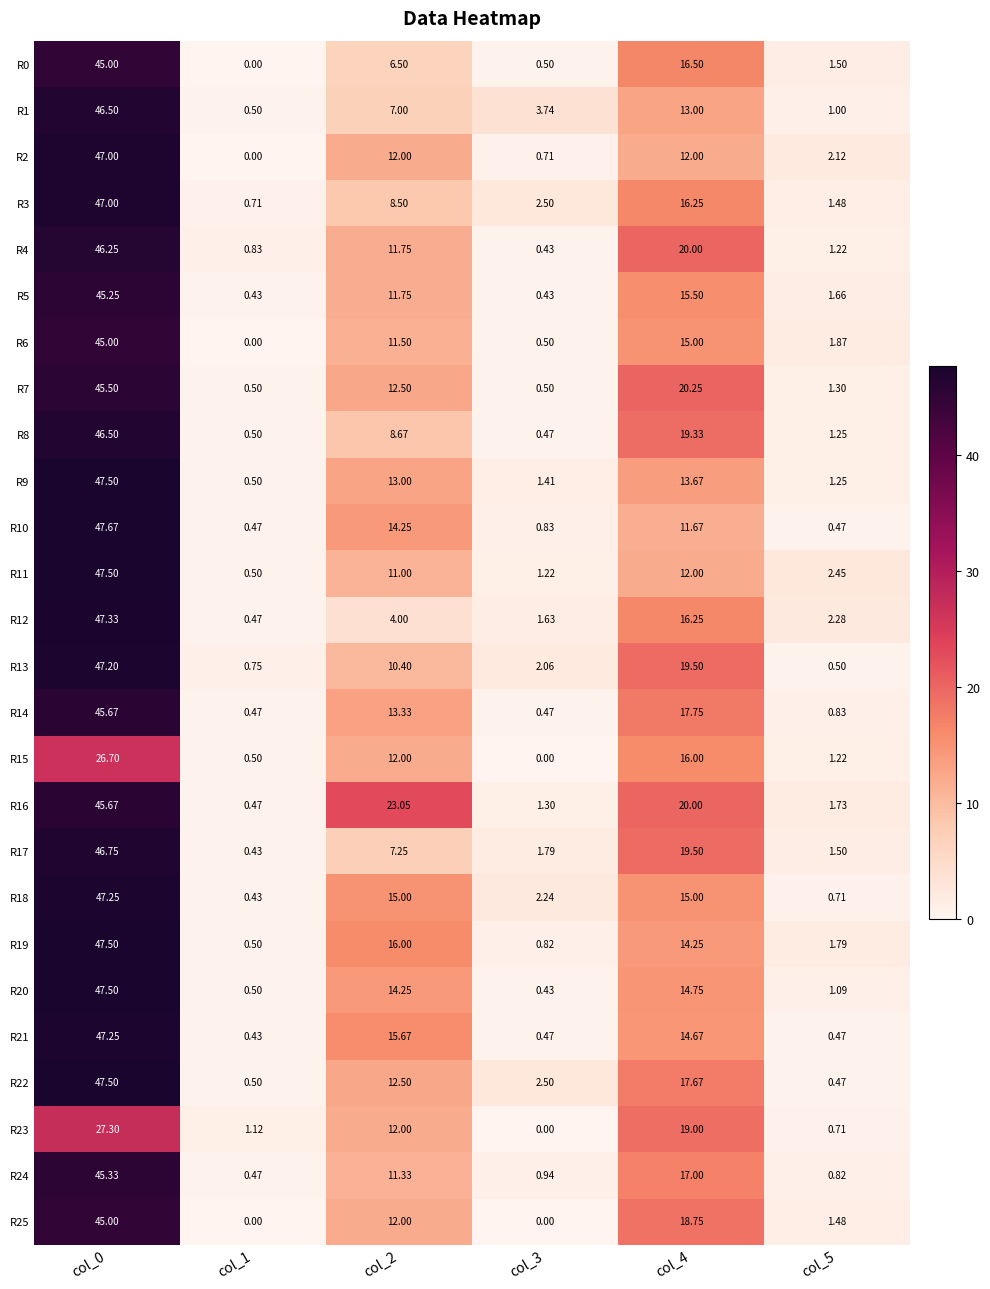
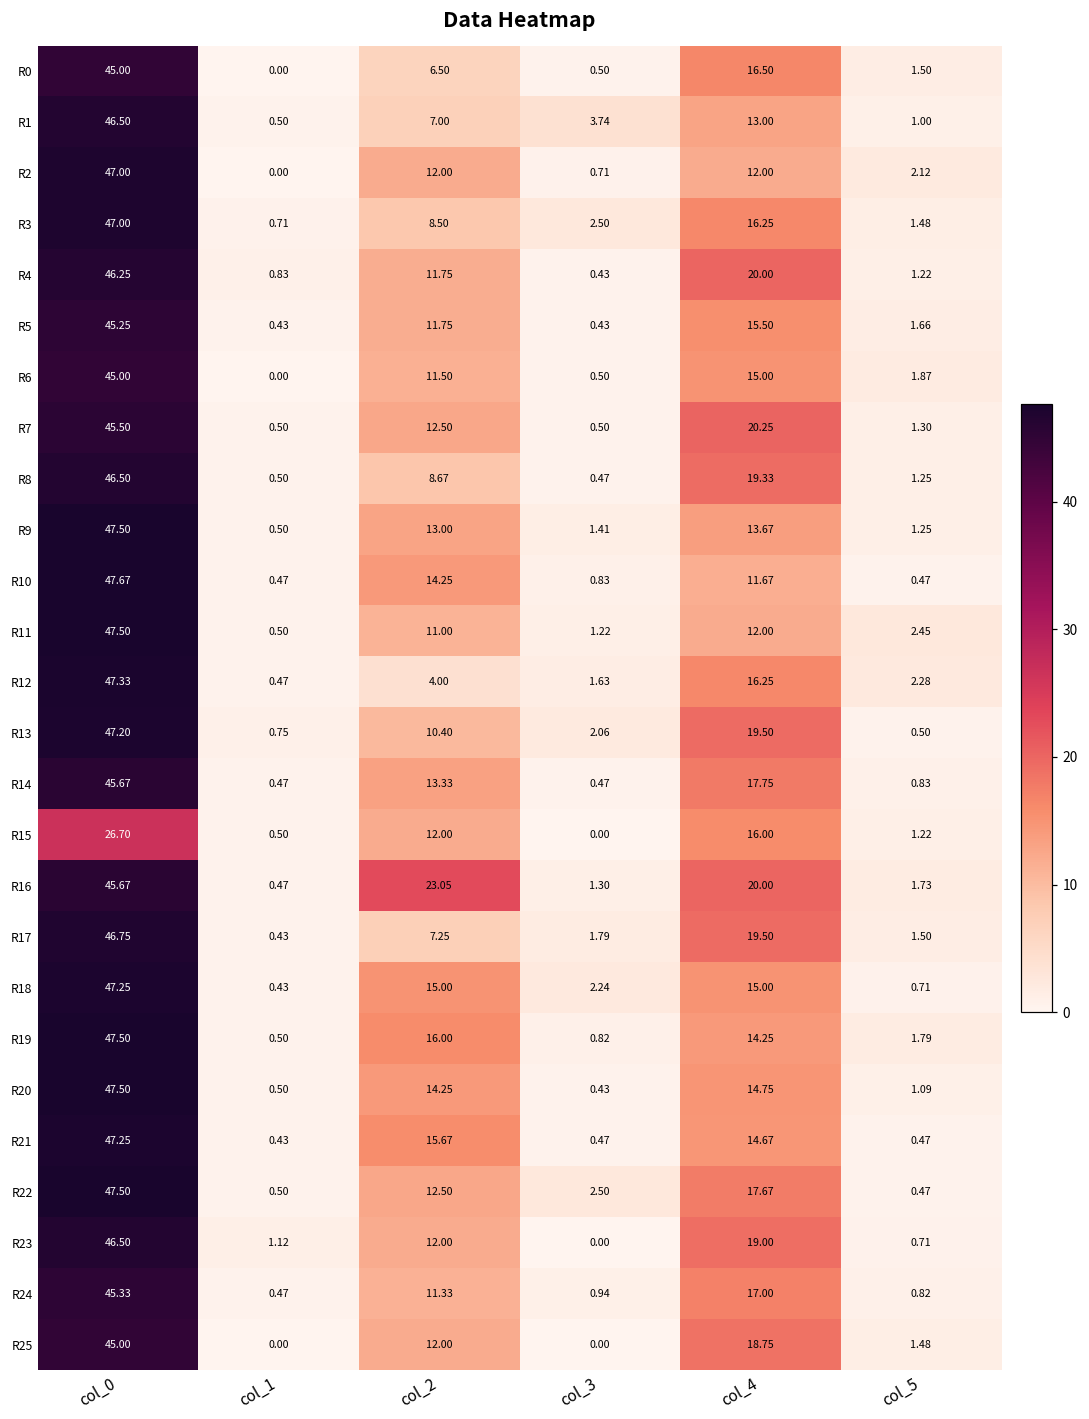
R23, col_0: 27.30 -> 46.50
